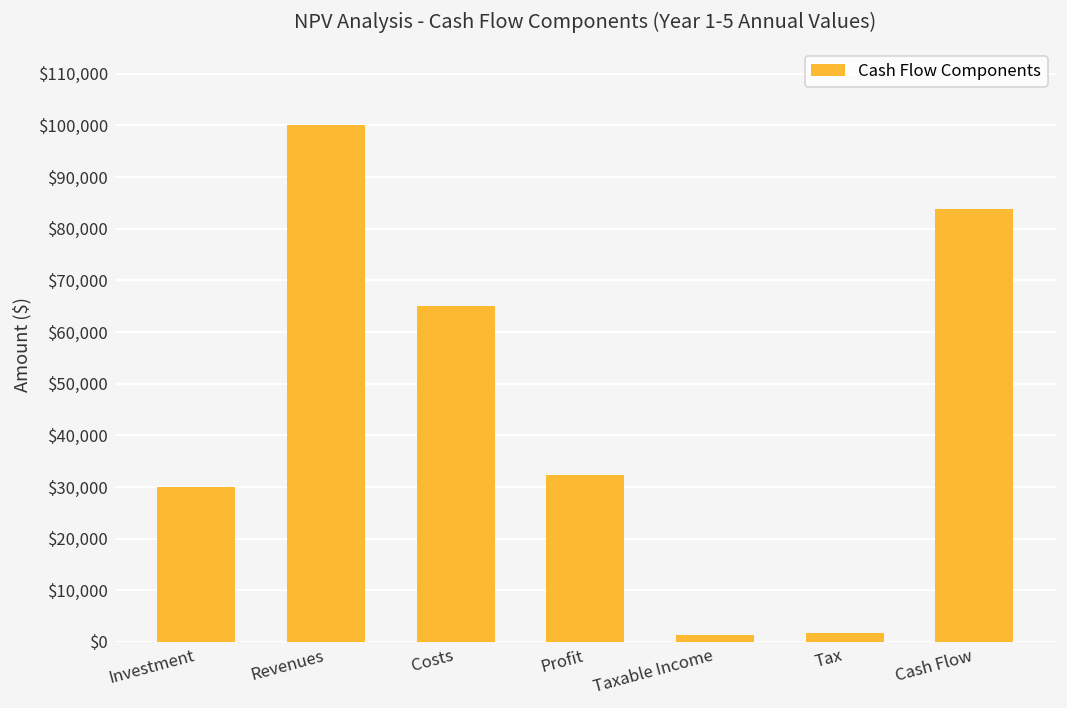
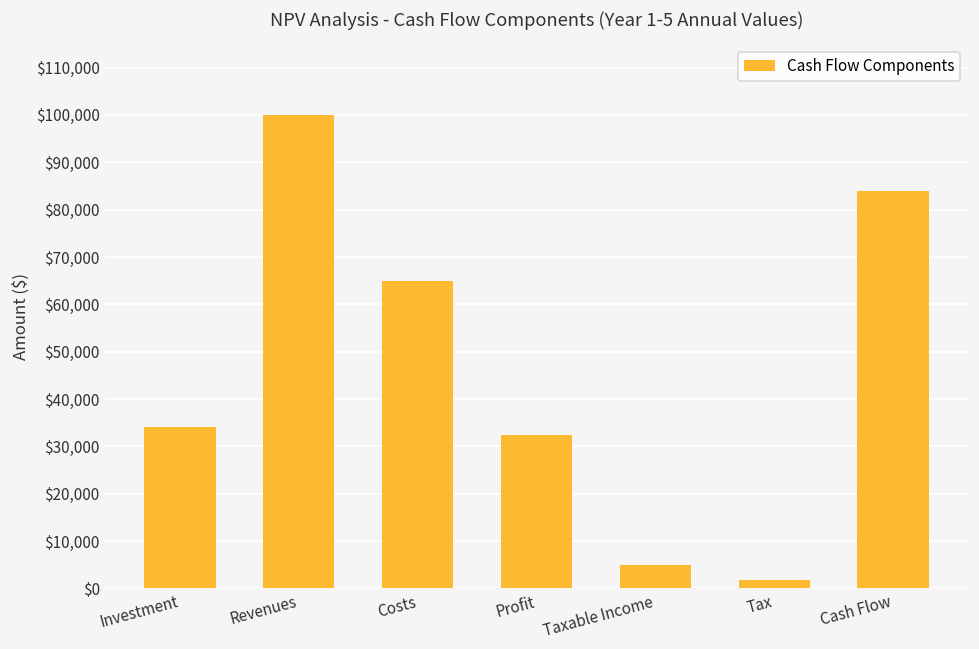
Investment: $30,000 -> $34,000
Taxable Income: $1,000 -> $5,000
